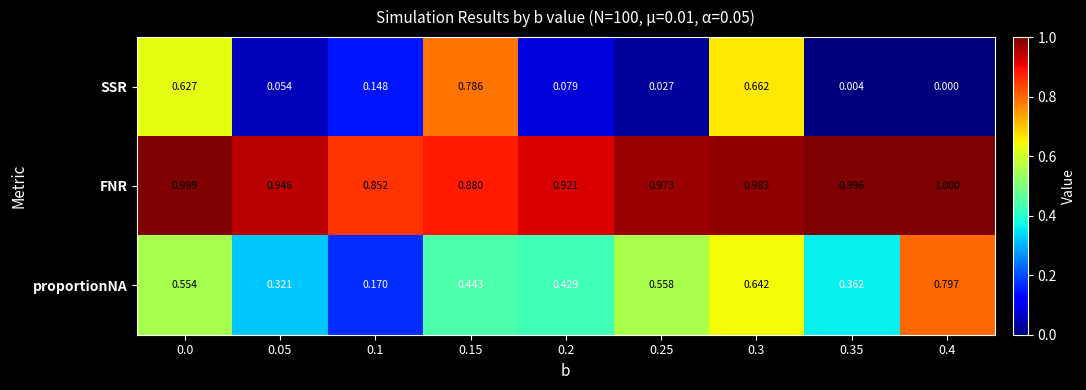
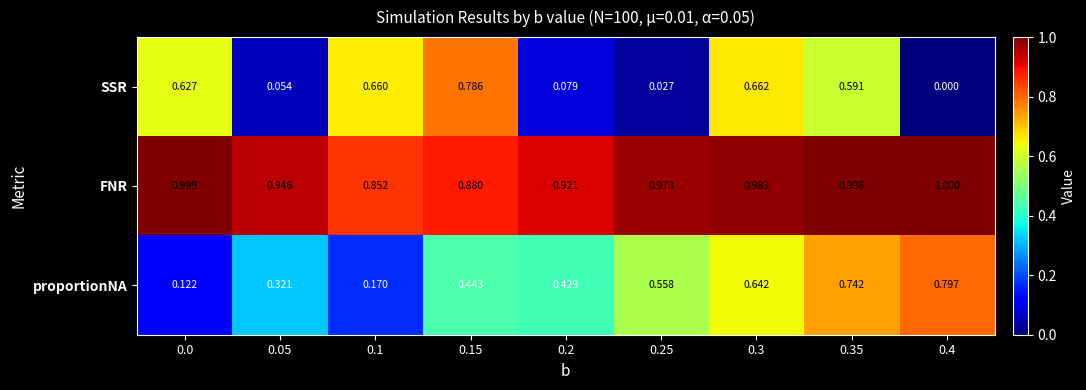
SSR, 0.1: 0.148 -> 0.660
SSR, 0.35: 0.004 -> 0.591
proportionNA, 0.0: 0.554 -> 0.122
proportionNA, 0.35: 0.362 -> 0.742
